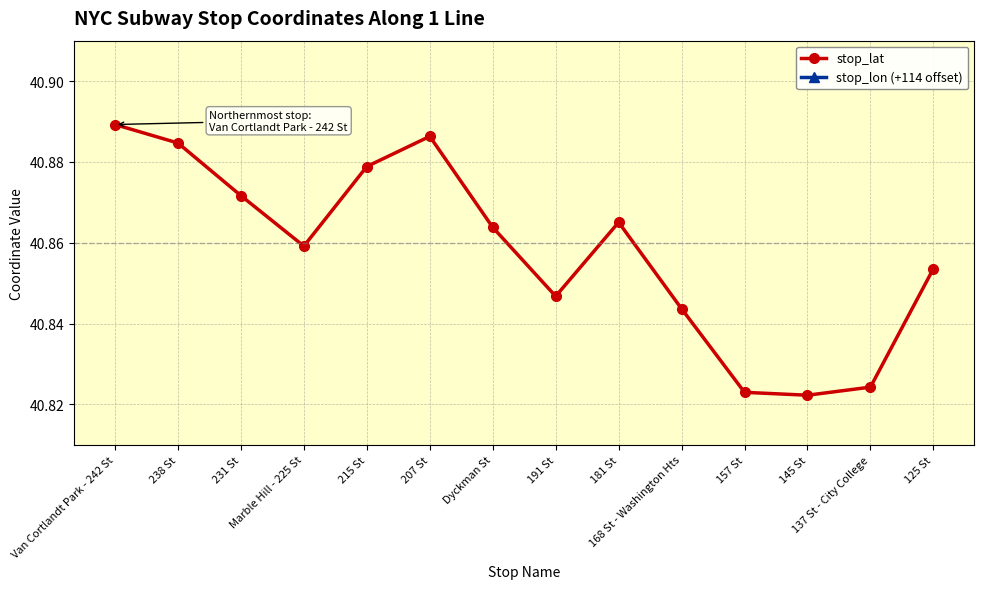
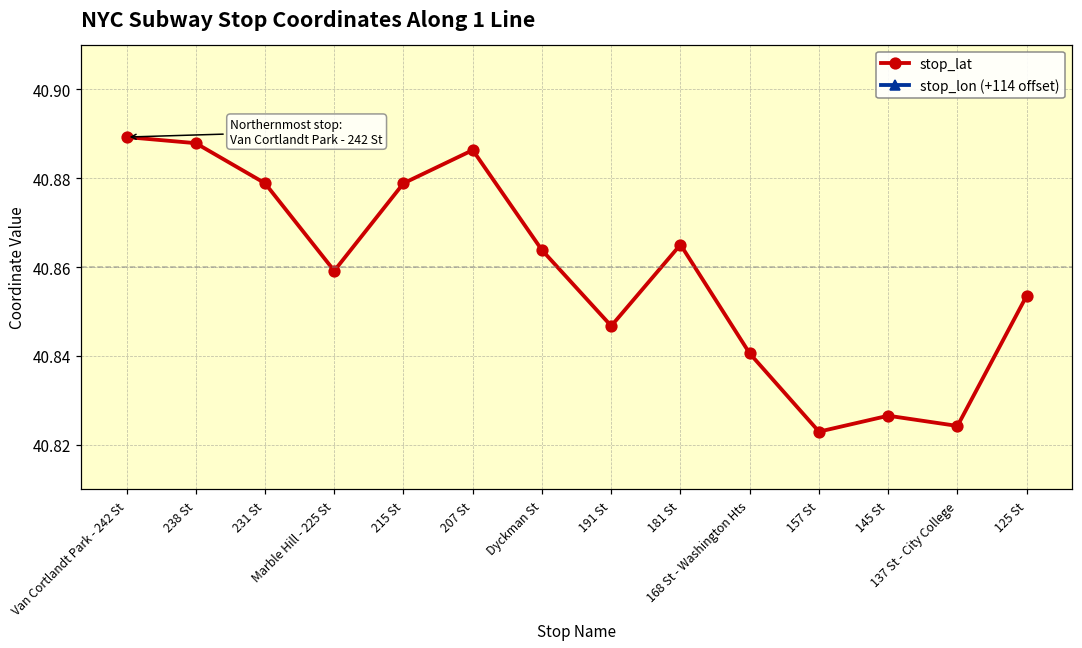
stop_lat, 238 St: 40.885 -> 40.888
stop_lat, 231 St: 40.872 -> 40.879
stop_lat, 168 St - Washington Hts: 40.844 -> 40.841
stop_lat, 145 St: 40.822 -> 40.827
